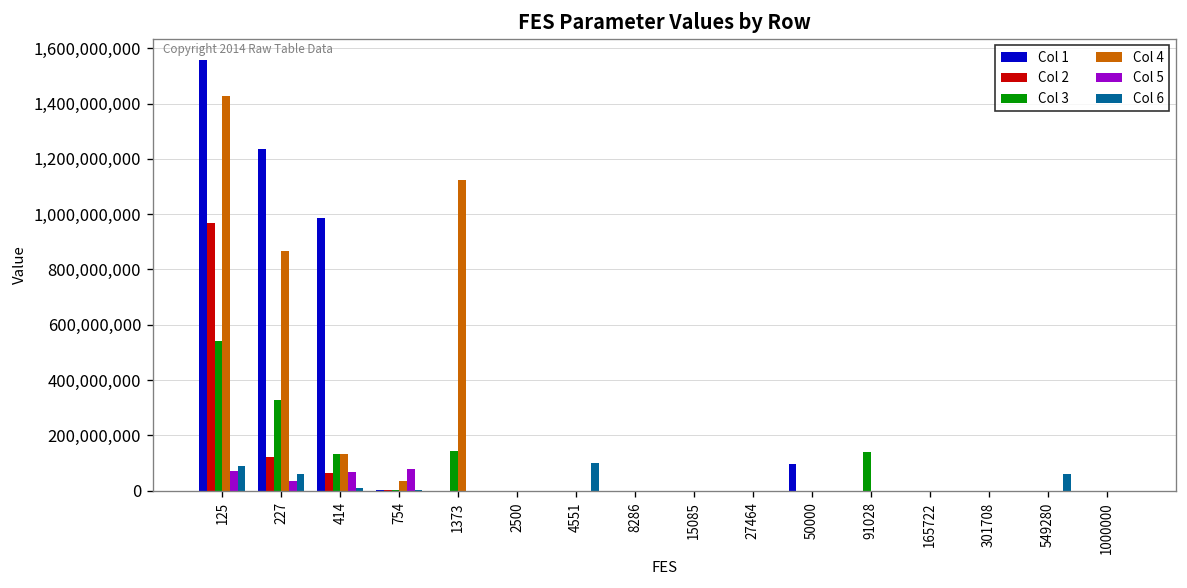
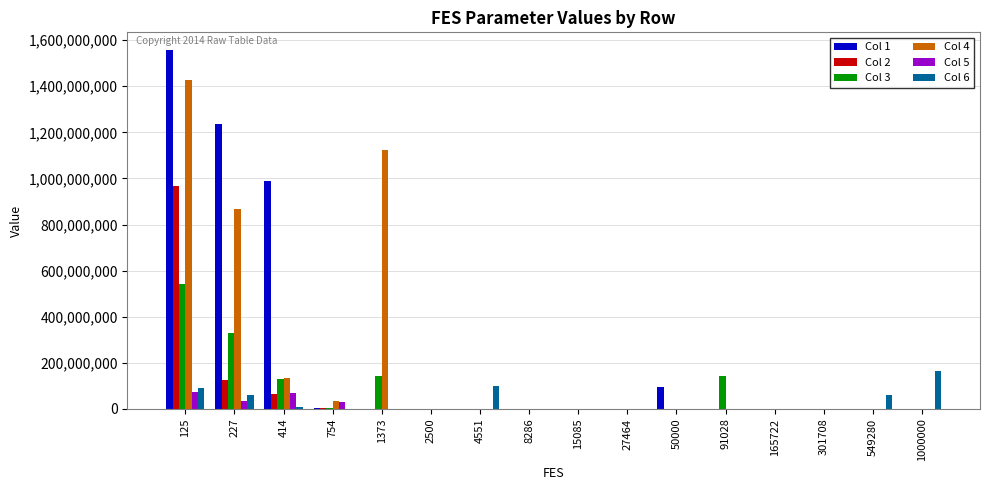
Col 5, 754: 80,000,000 -> 30,000,000
Col 6, 1000000: 0 -> 170,000,000
